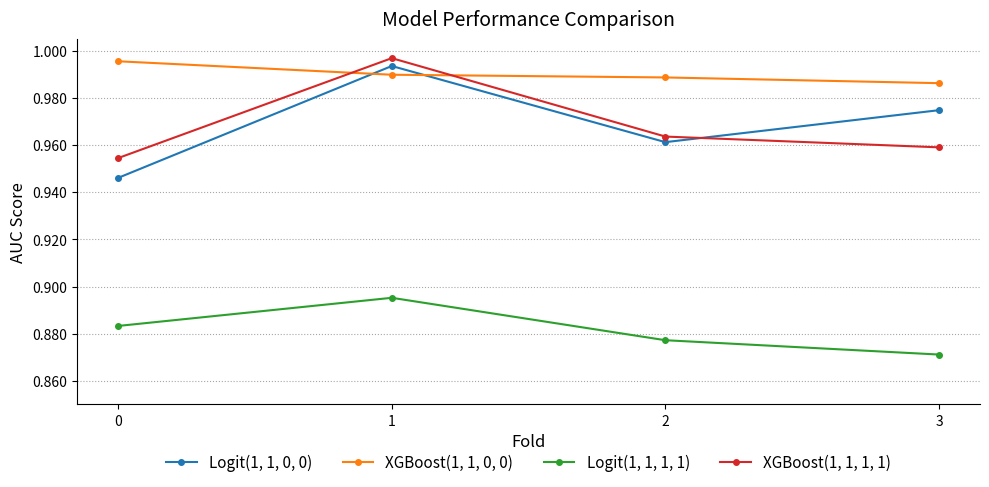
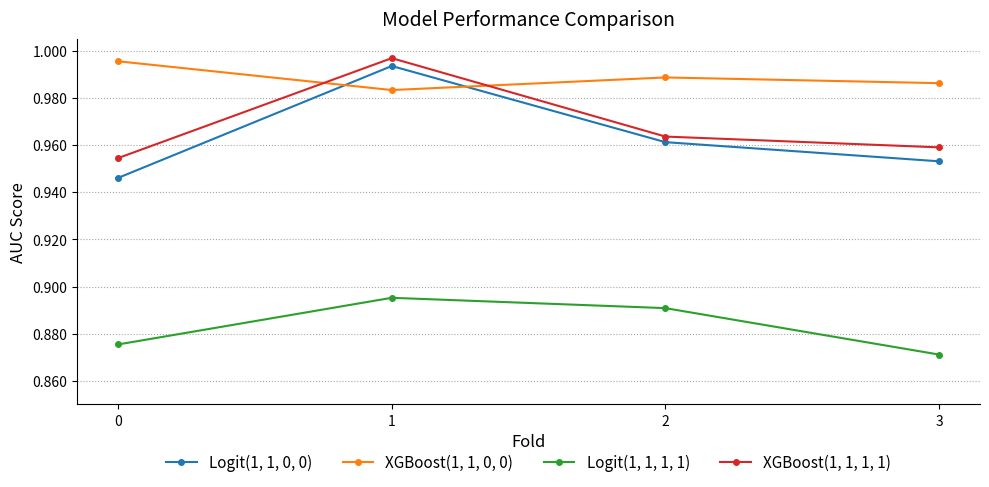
Logit(1, 1, 1, 1), 0: 0.883 -> 0.875
XGBoost(1, 1, 0, 0), 1: 0.990 -> 0.983
Logit(1, 1, 1, 1), 2: 0.877 -> 0.891
Logit(1, 1, 0, 0), 3: 0.975 -> 0.953
